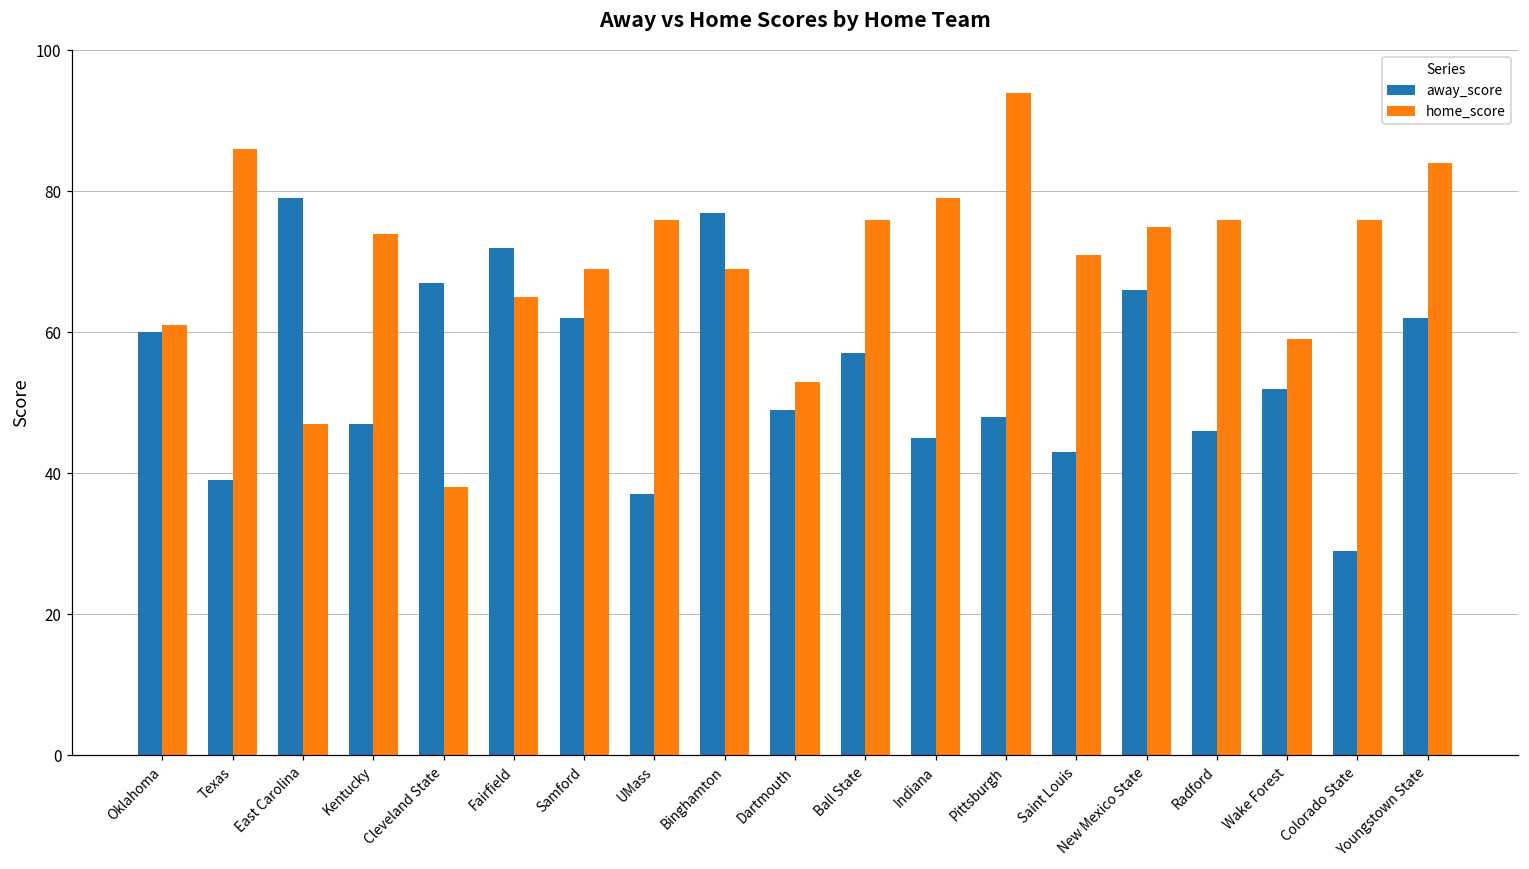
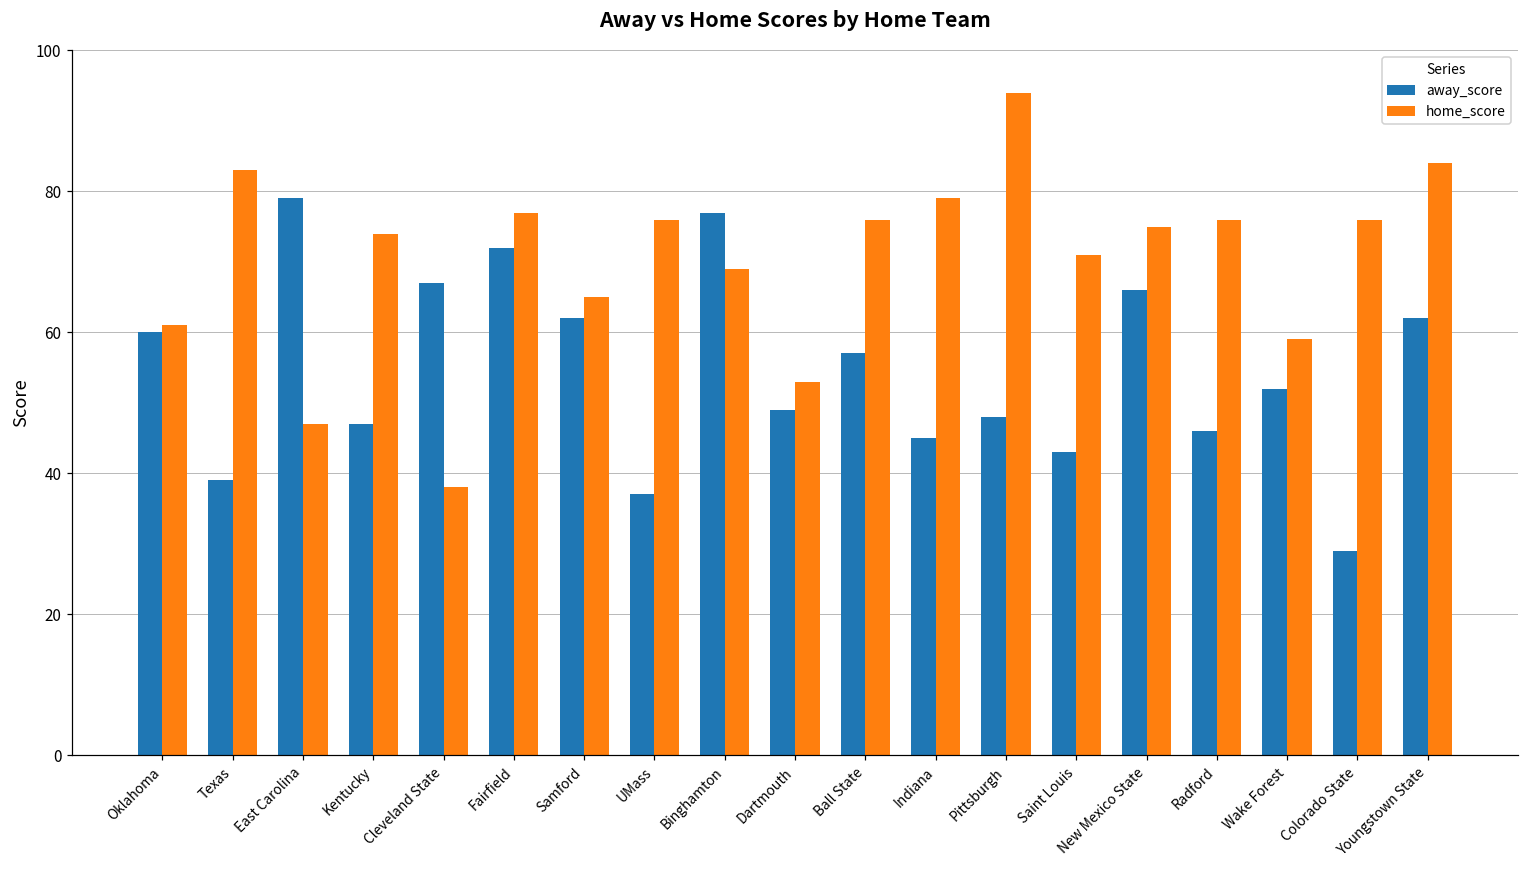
home_score, Texas: 86 -> 83
home_score, Fairfield: 65 -> 77
home_score, Samford: 69 -> 65
